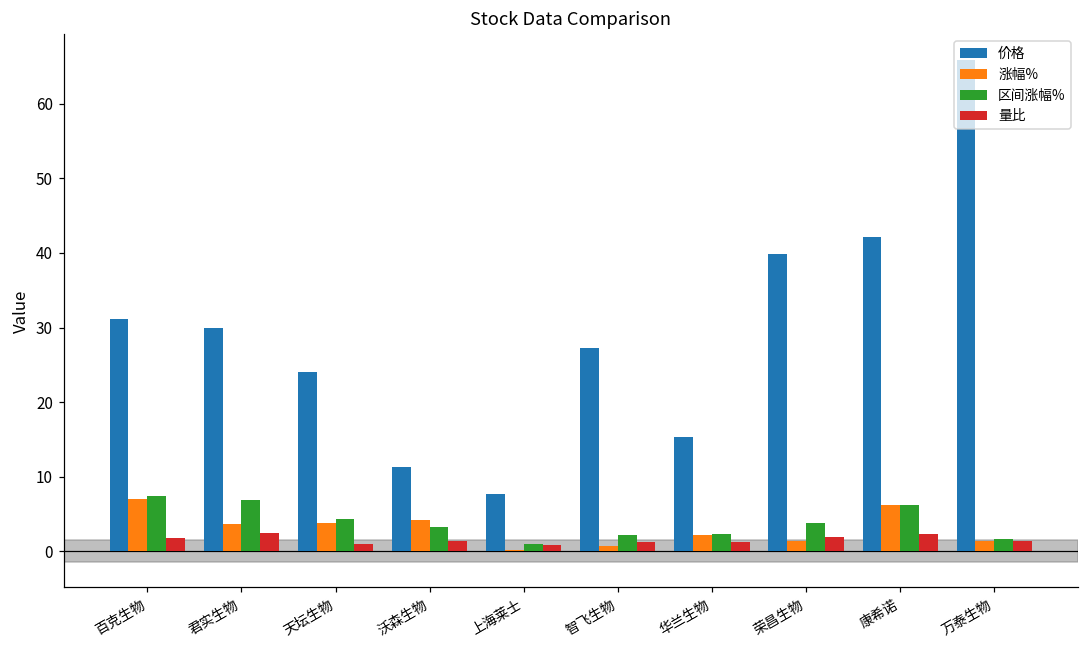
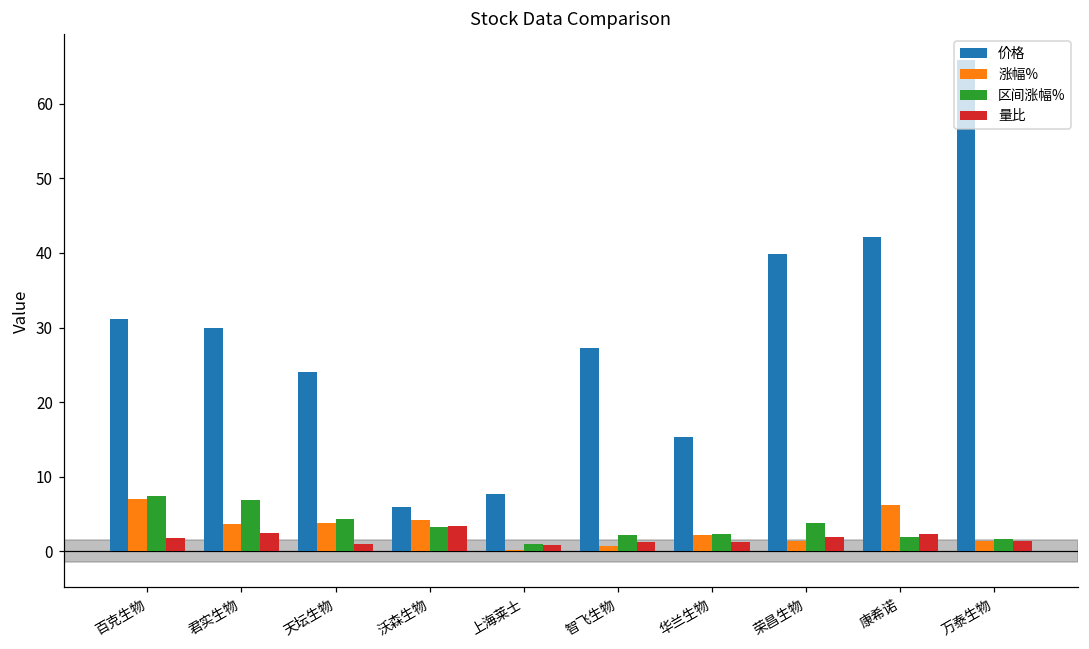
价格, 沃森生物: 11 -> 6
量比, 沃森生物: 1 -> 3
区间涨幅%, 康希诺: 6 -> 2
